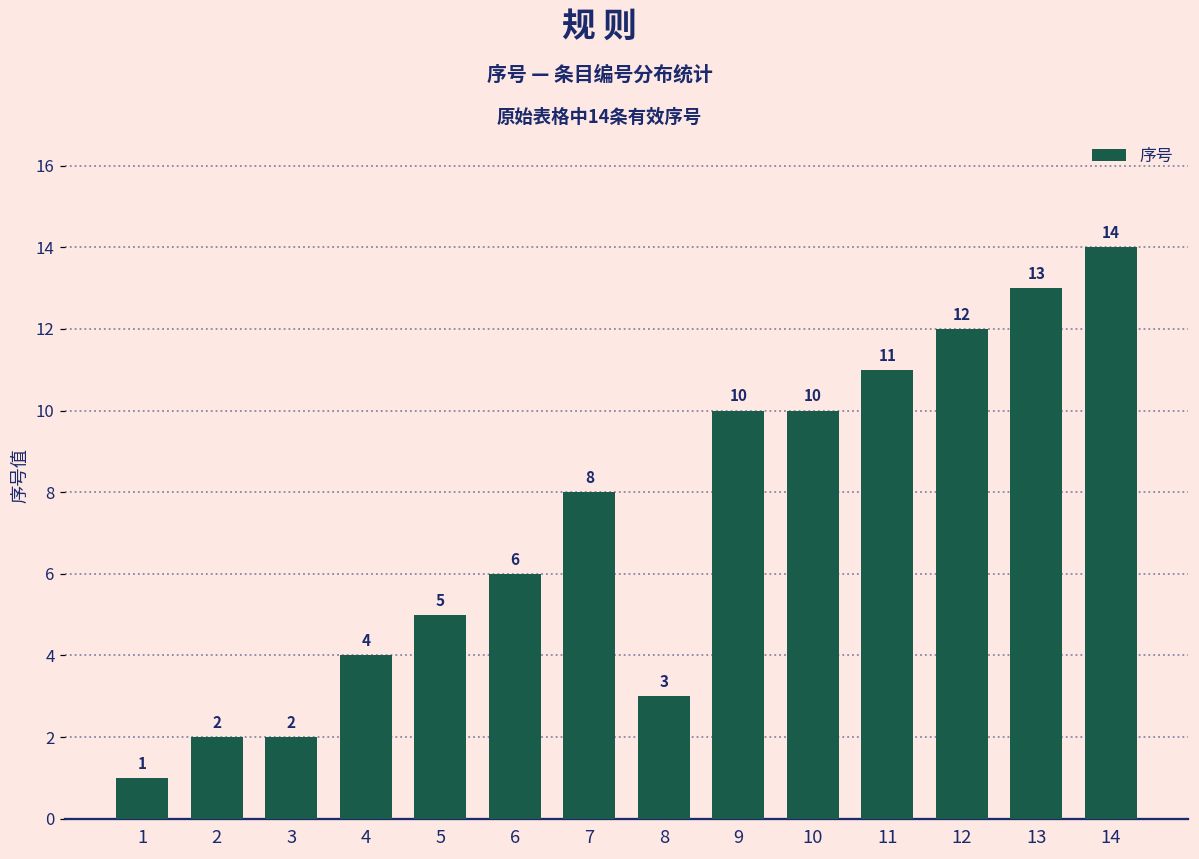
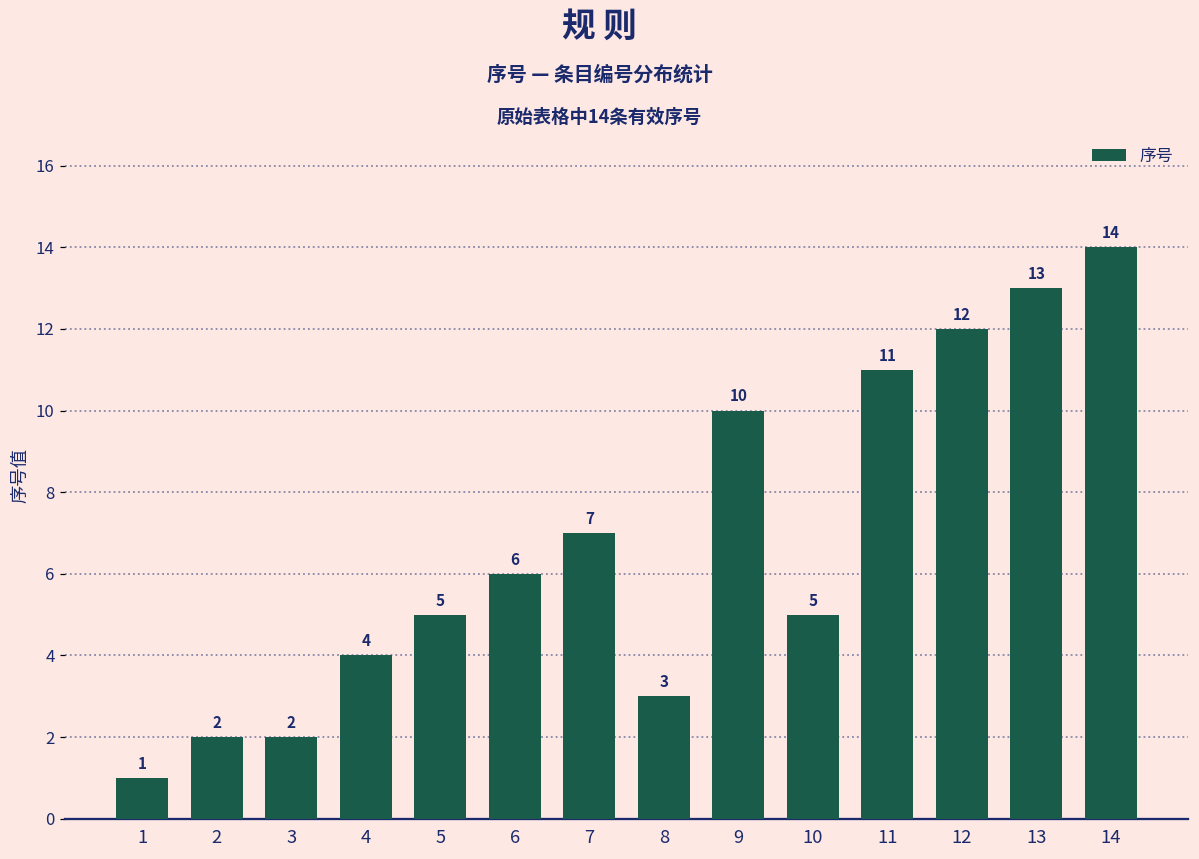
7: 8 -> 7
10: 10 -> 5
